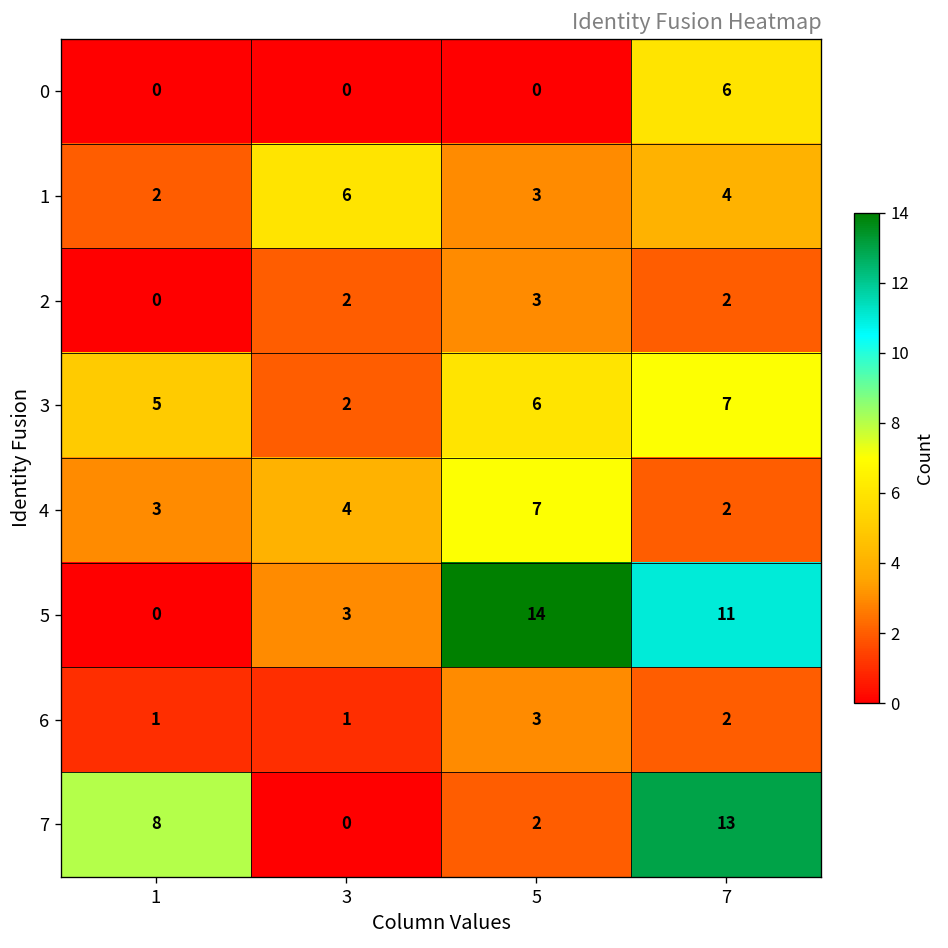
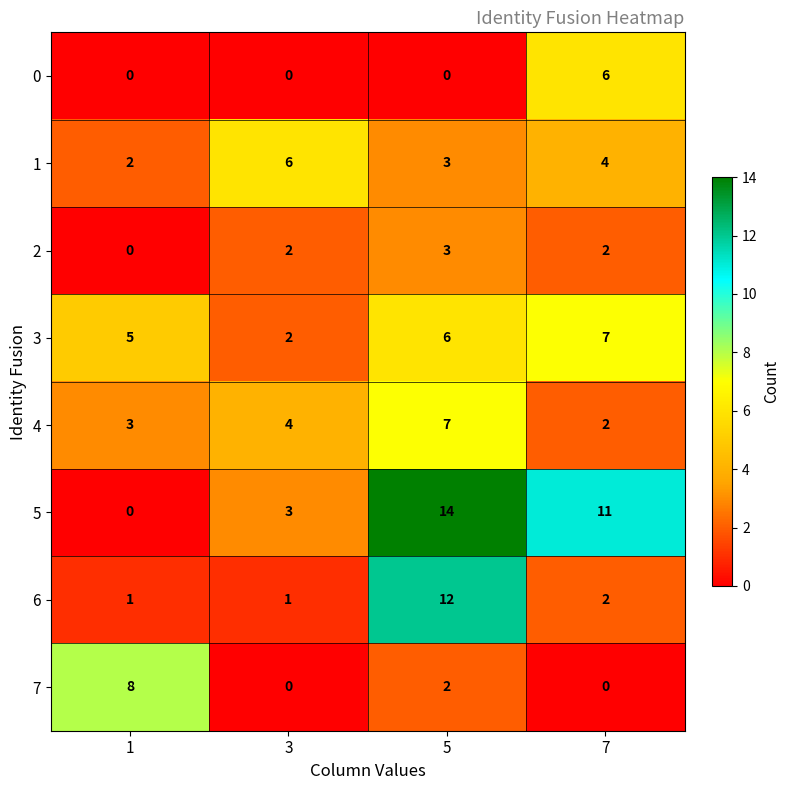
6, 5: 3 -> 12
7, 7: 13 -> 0
